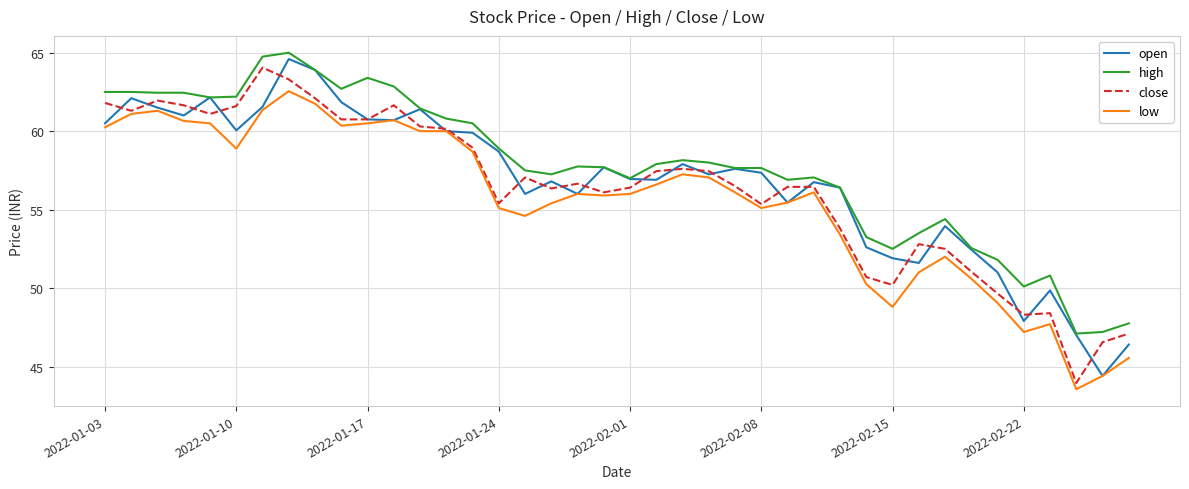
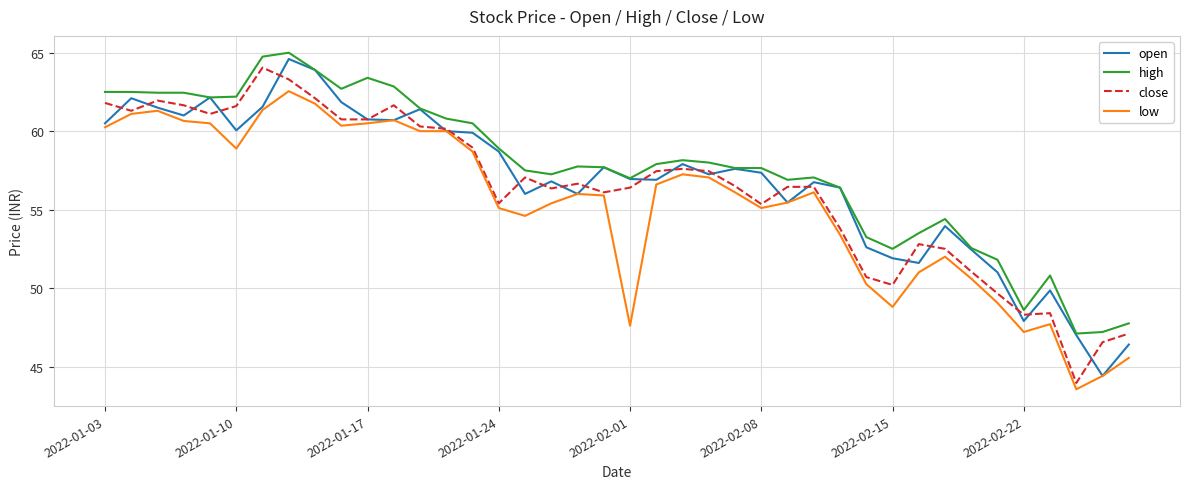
low, 2022-02-01: 56.0 -> 47.6
high, 2022-02-22: 50.1 -> 48.6
